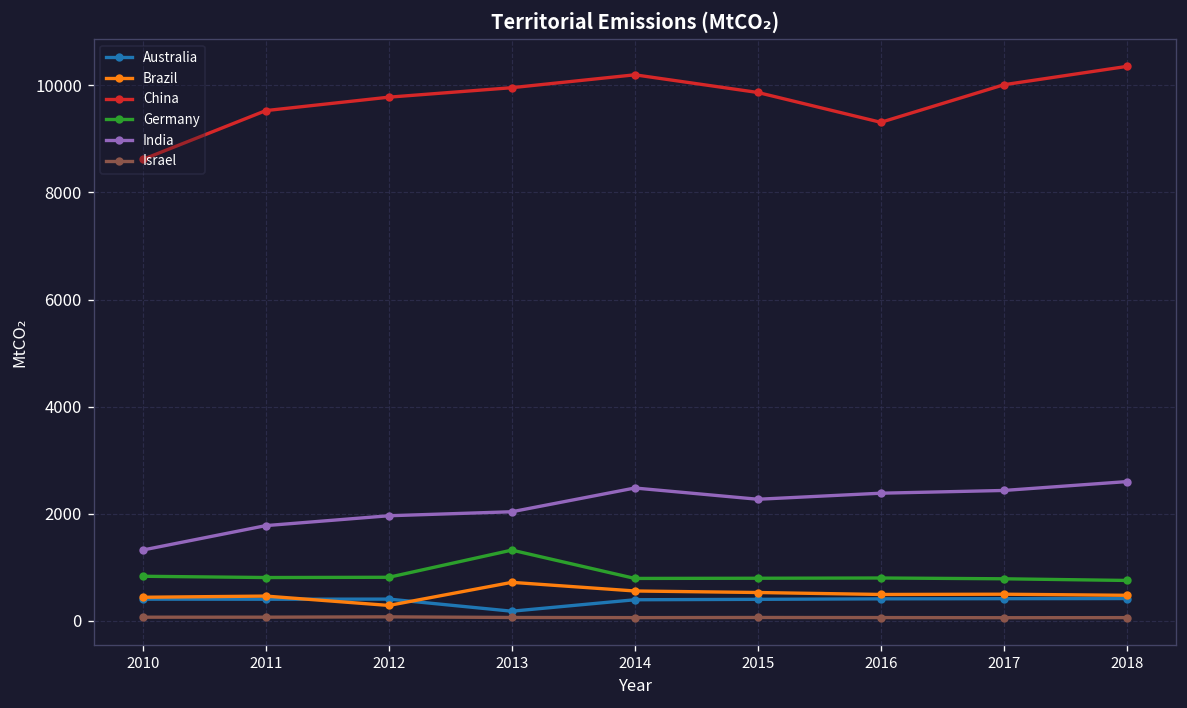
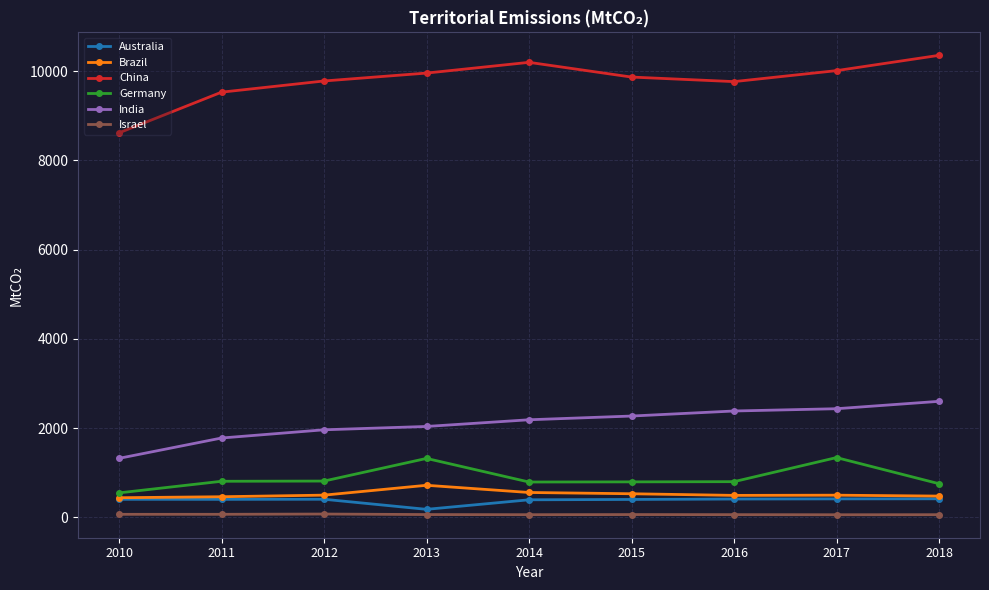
Germany, 2010: 800 -> 500
Brazil, 2012: 300 -> 500
India, 2014: 2500 -> 2200
China, 2016: 9300 -> 9800
Germany, 2017: 800 -> 1300
